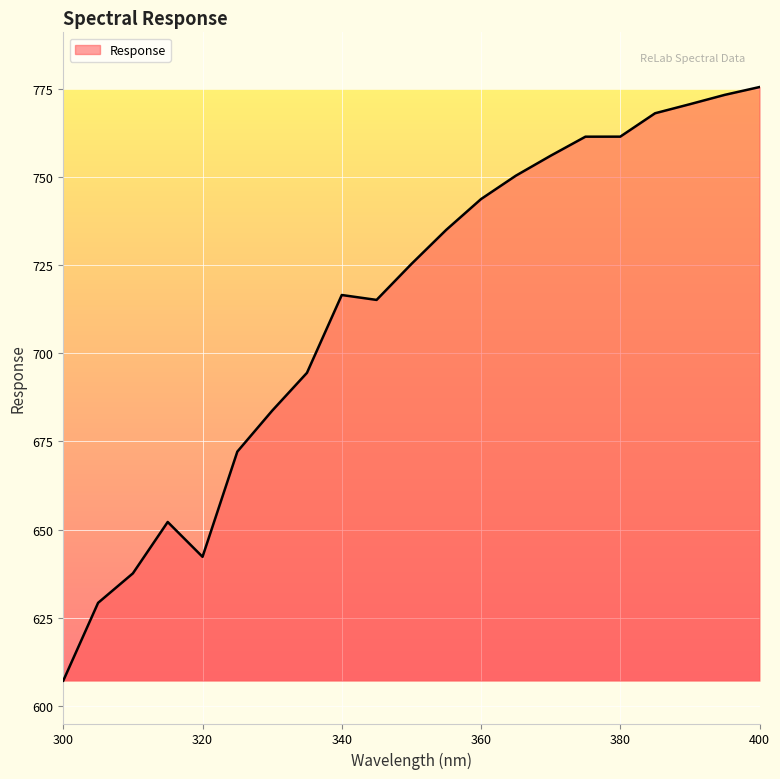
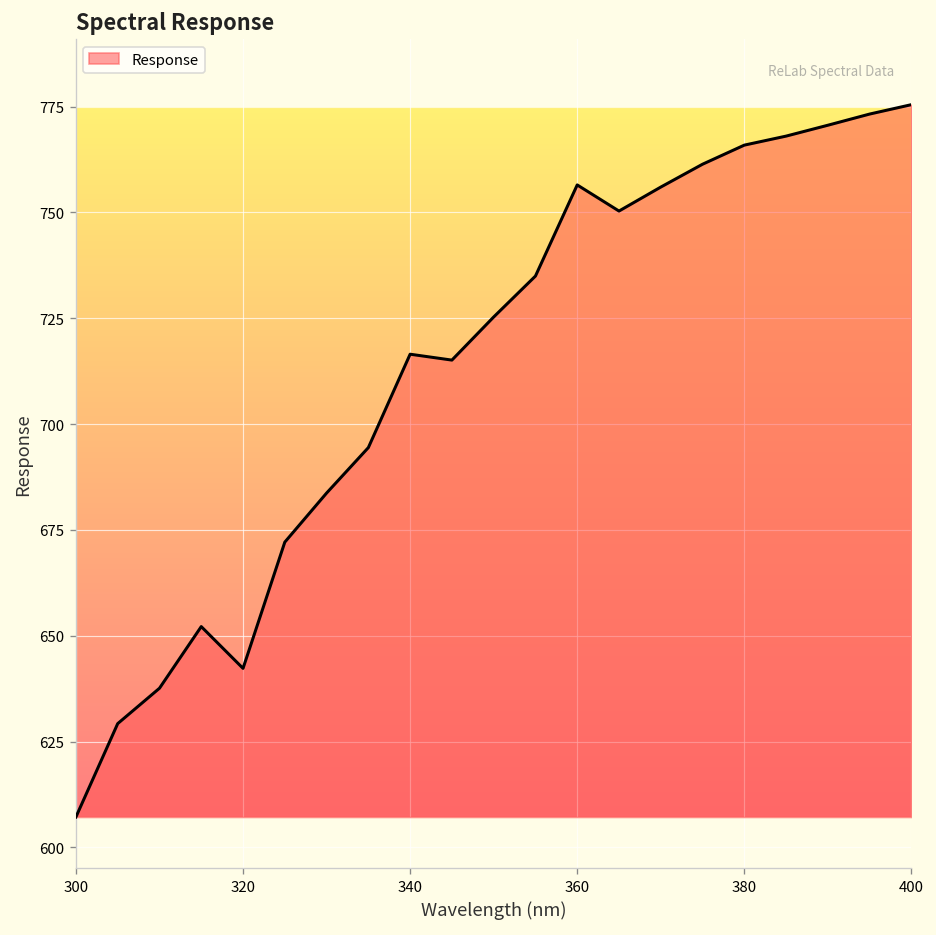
360: 744 -> 757
380: 761 -> 766
